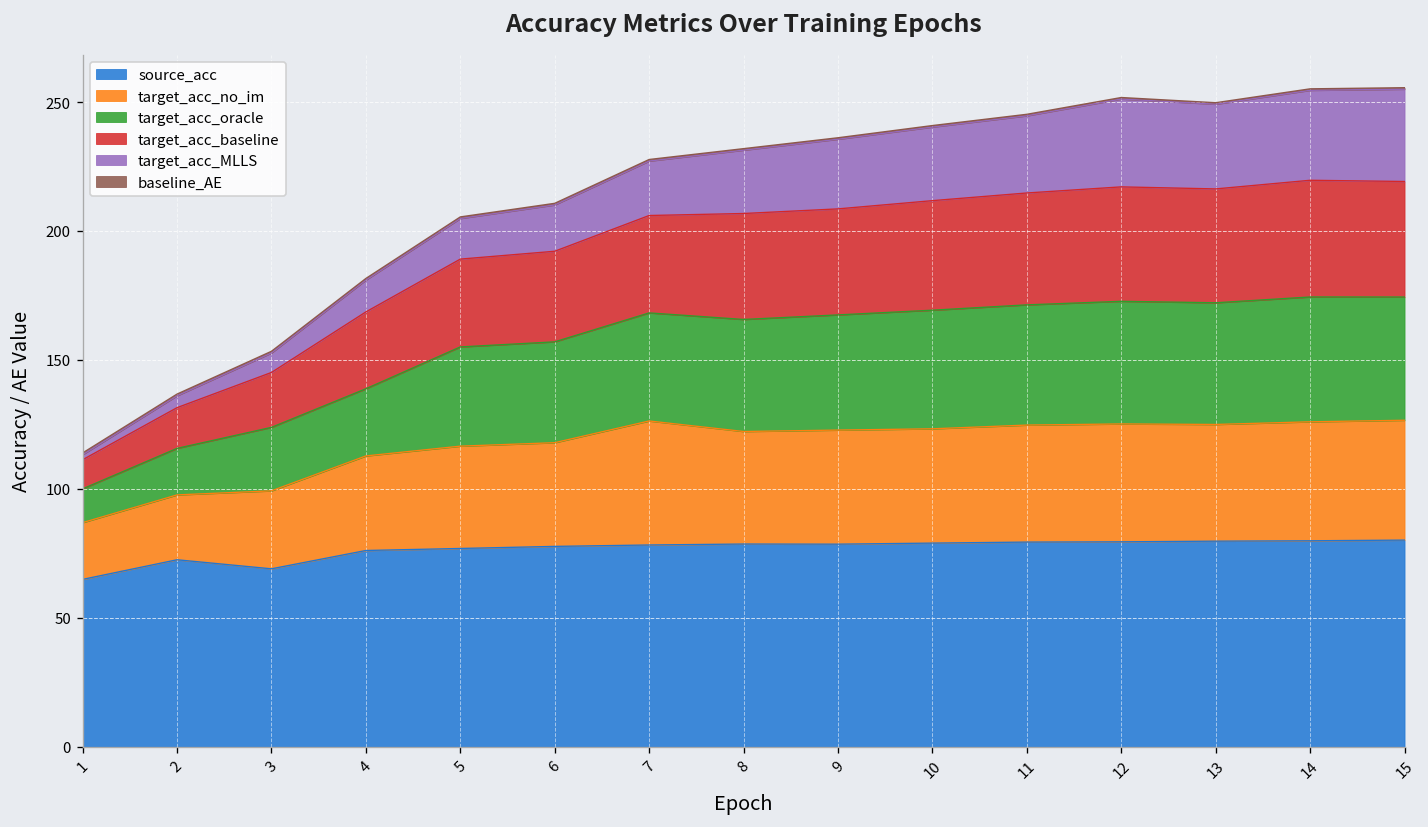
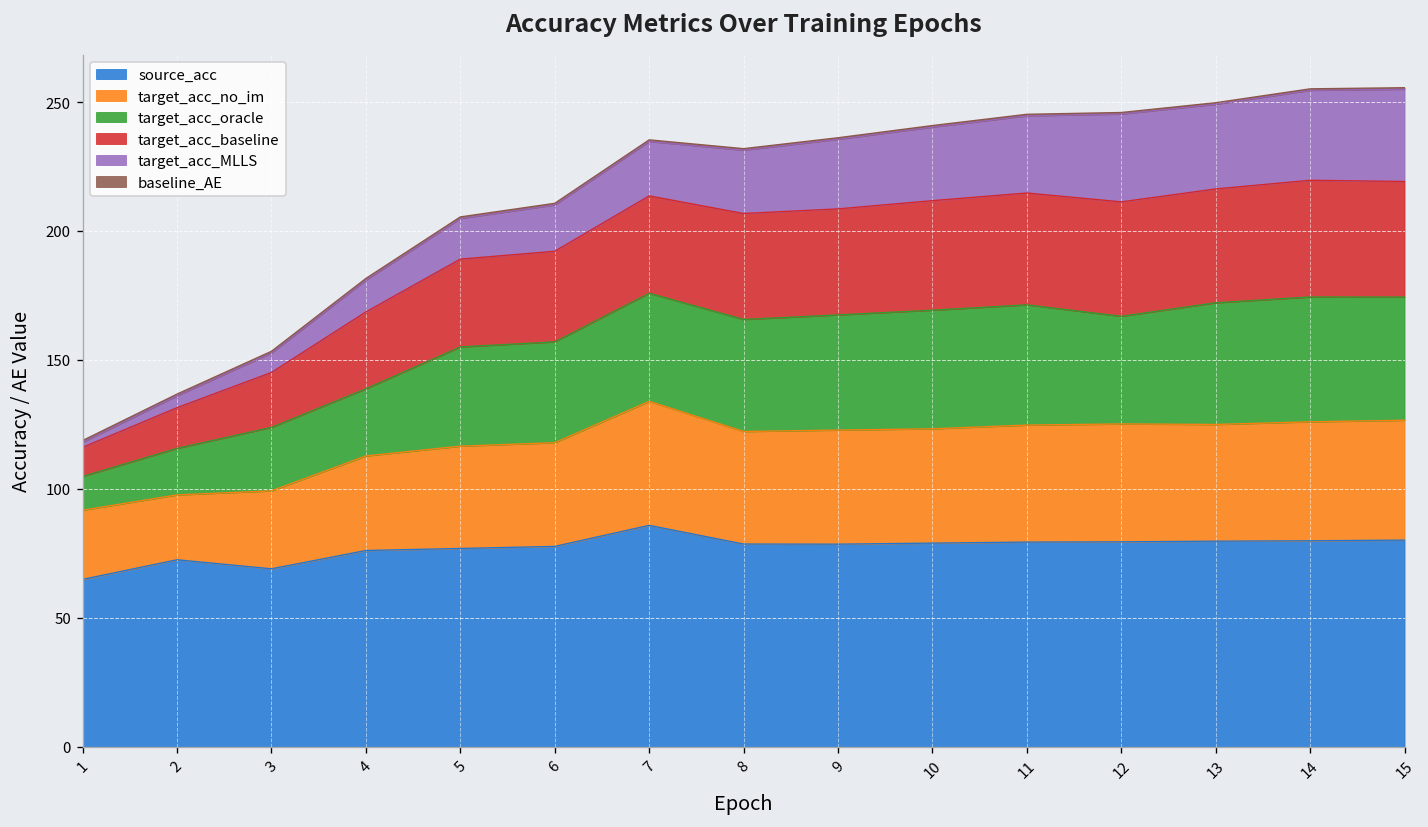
target_acc_no_im, 1: 22 -> 27
source_acc, 7: 78 -> 86
target_acc_oracle, 12: 48 -> 42
